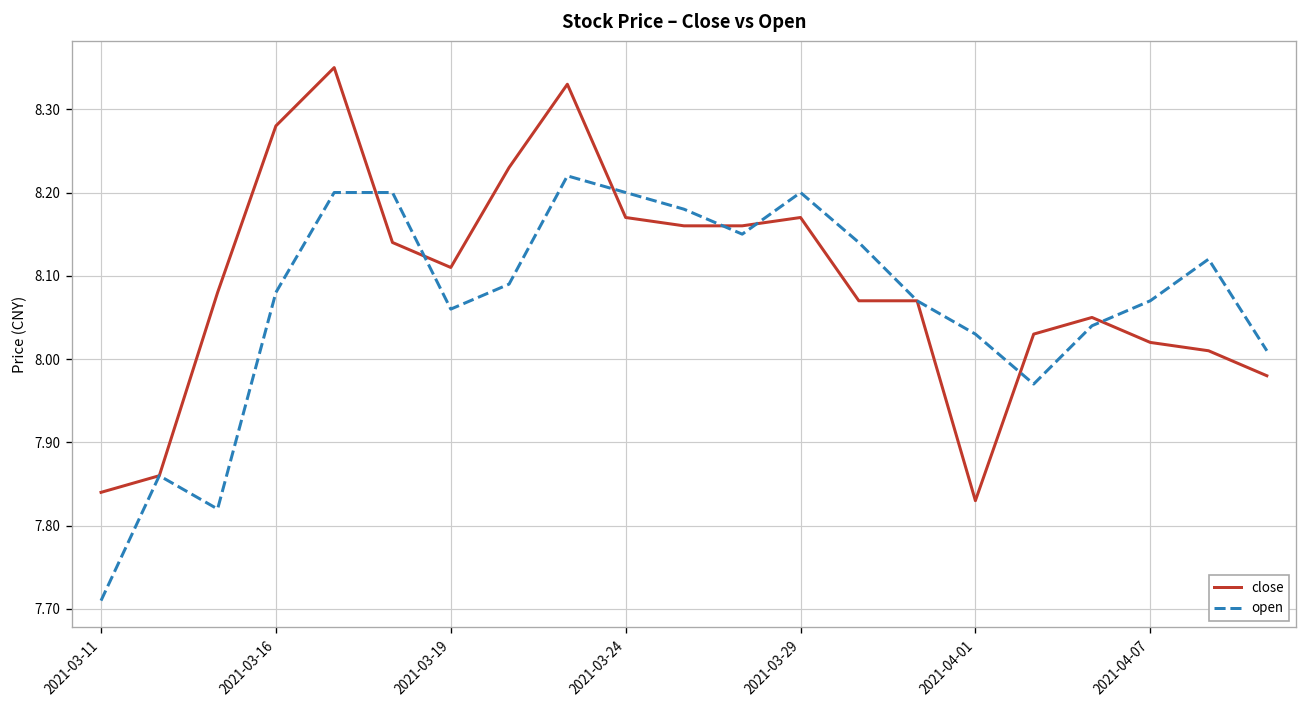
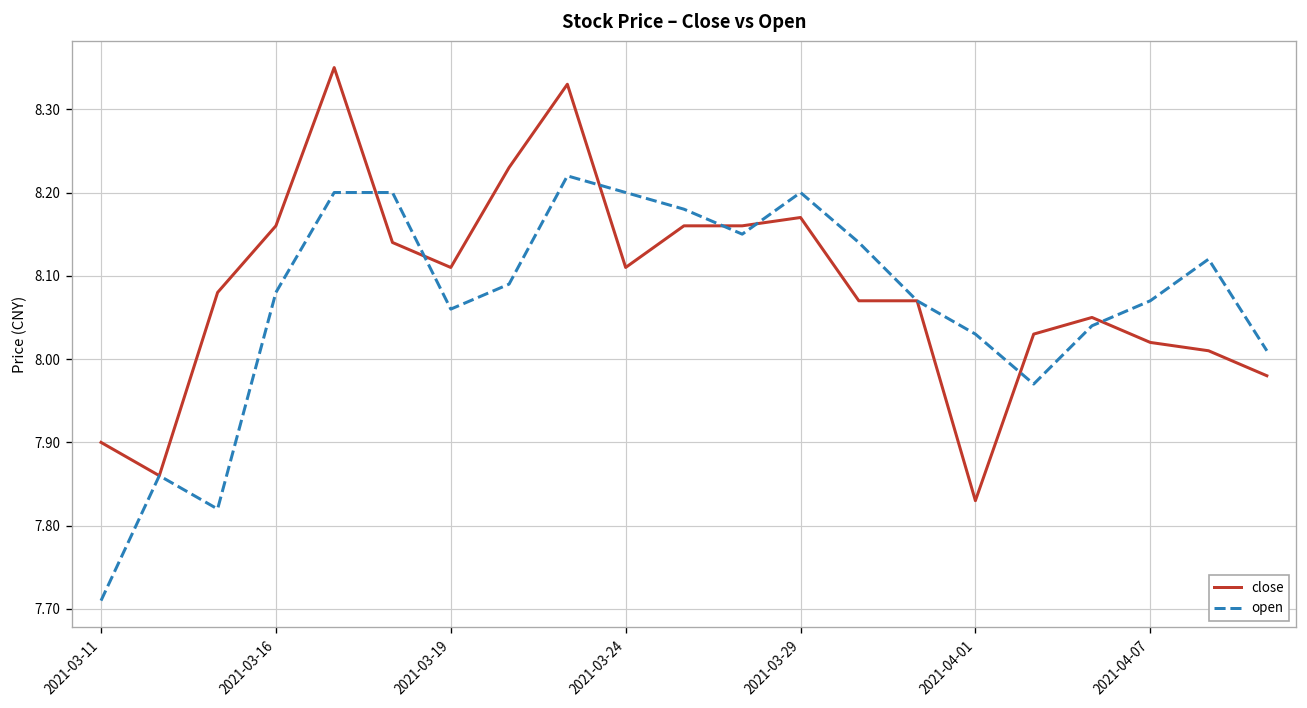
close, 2021-03-11: 7.84 -> 7.90
close, 2021-03-16: 8.28 -> 8.16
close, 2021-03-24: 8.17 -> 8.11
